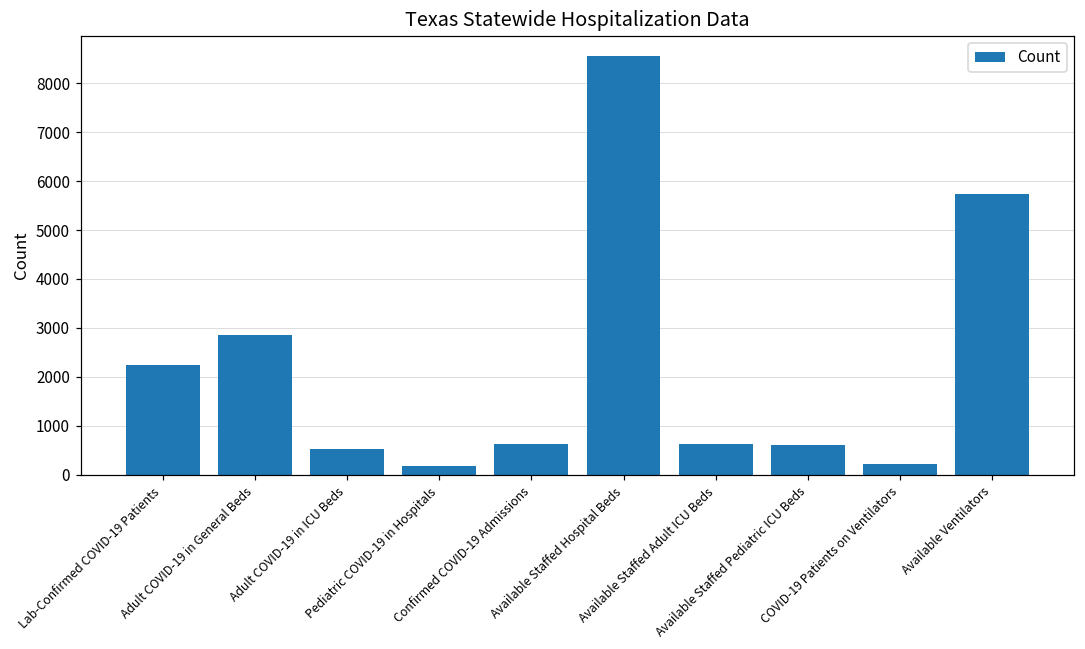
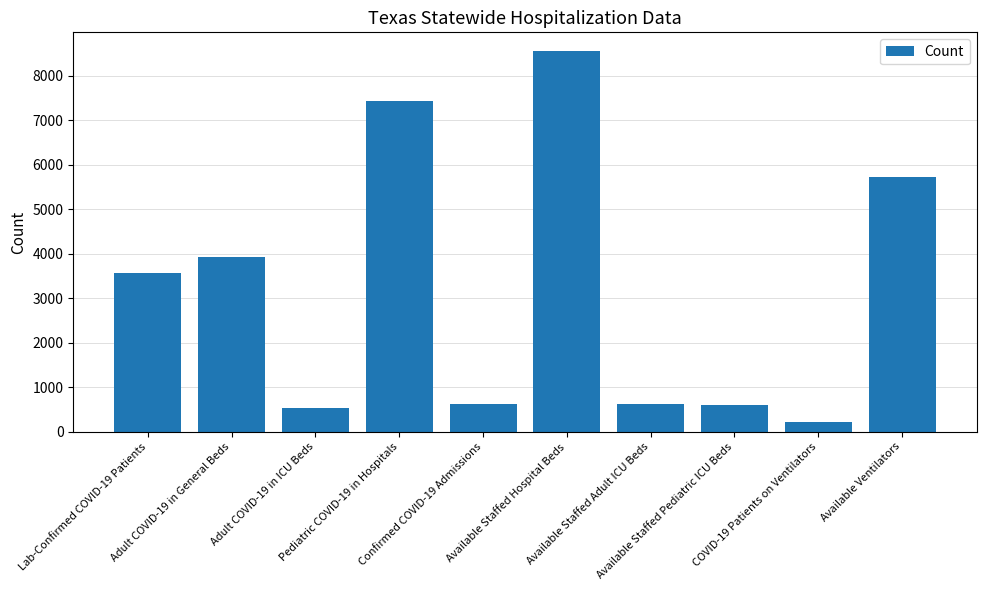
Lab-Confirmed COVID-19 Patients: 2200 -> 3600
Adult COVID-19 in General Beds: 2900 -> 3900
Pediatric COVID-19 in Hospitals: 200 -> 7400
